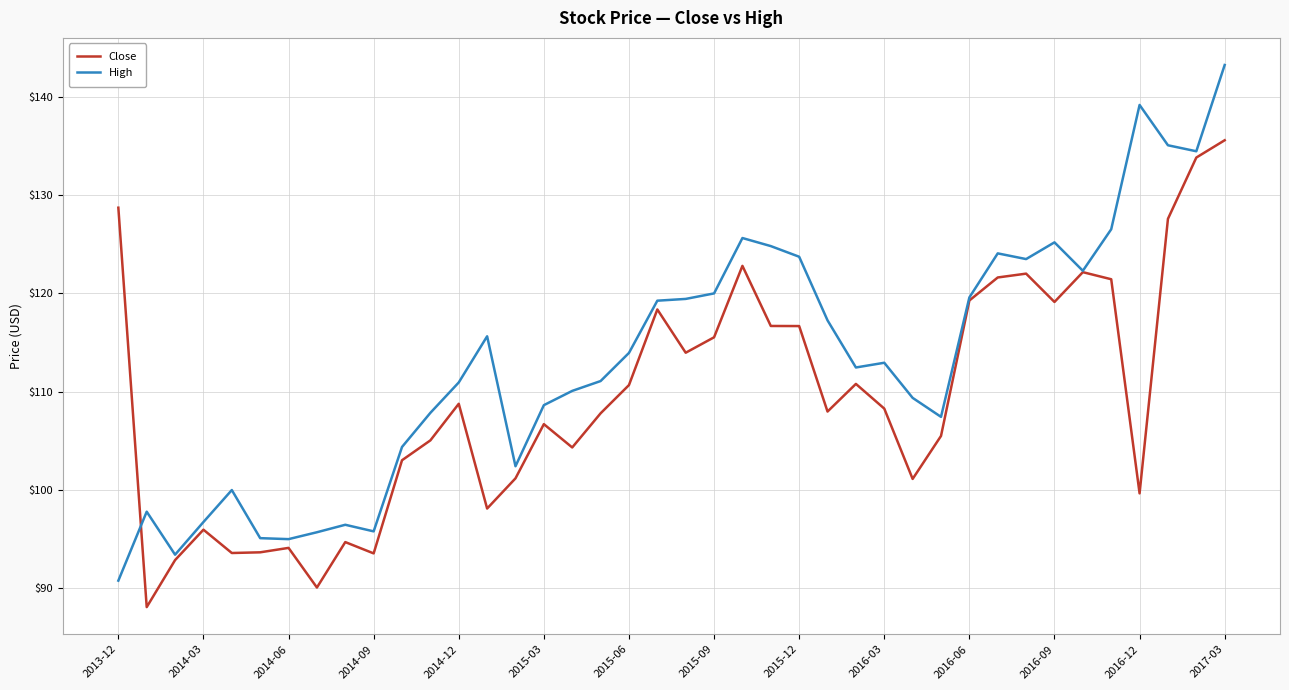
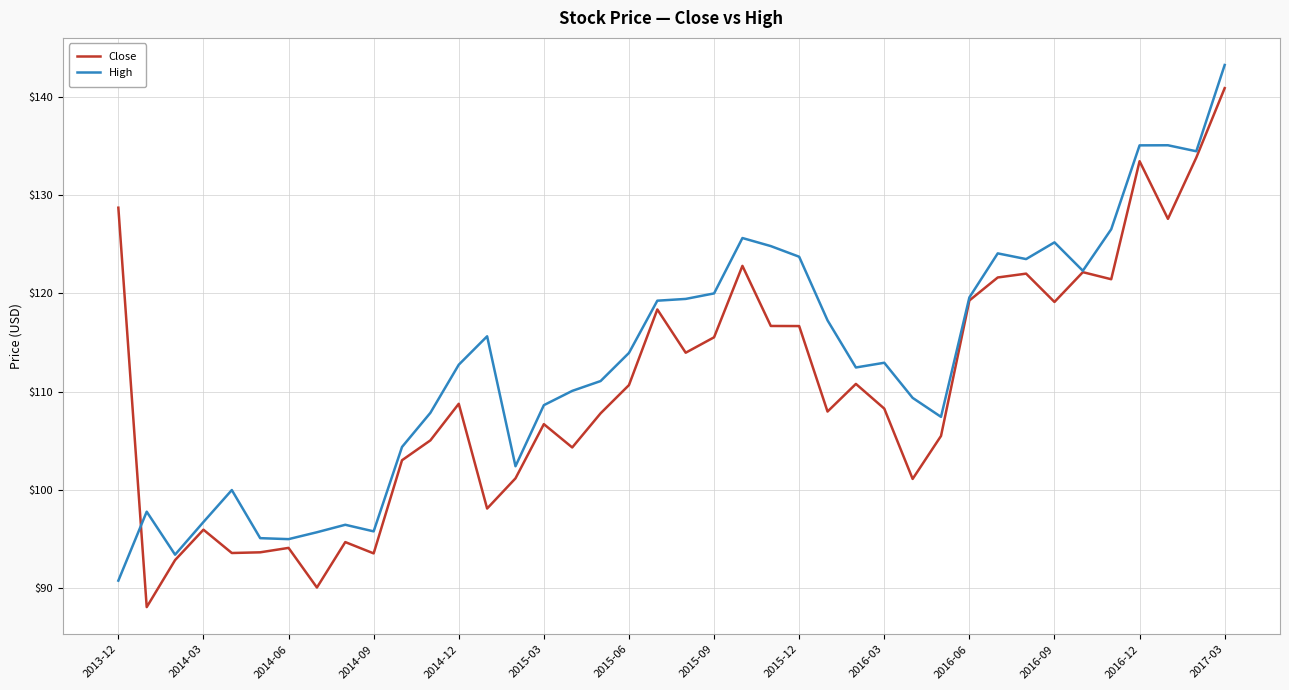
High, 2014-12: $111 -> $113
Close, 2016-12: $100 -> $133
High, 2016-12: $139 -> $135
Close, 2017-03: $136 -> $141
